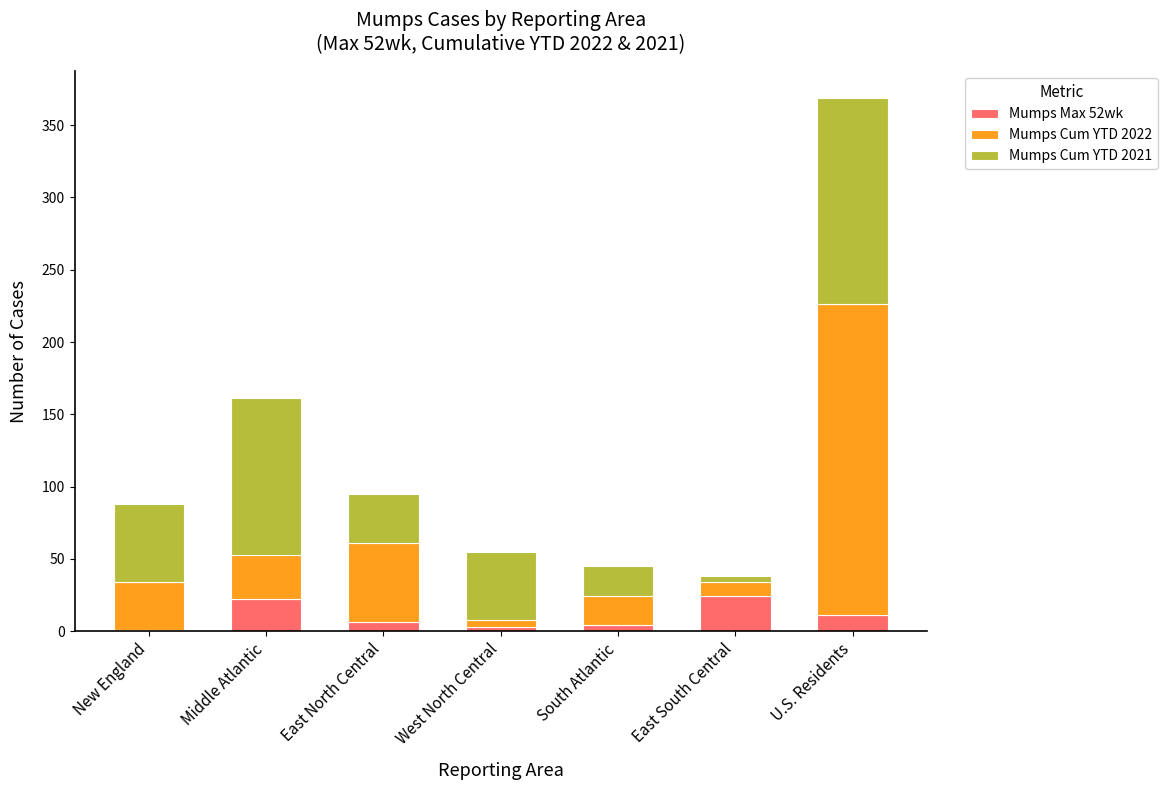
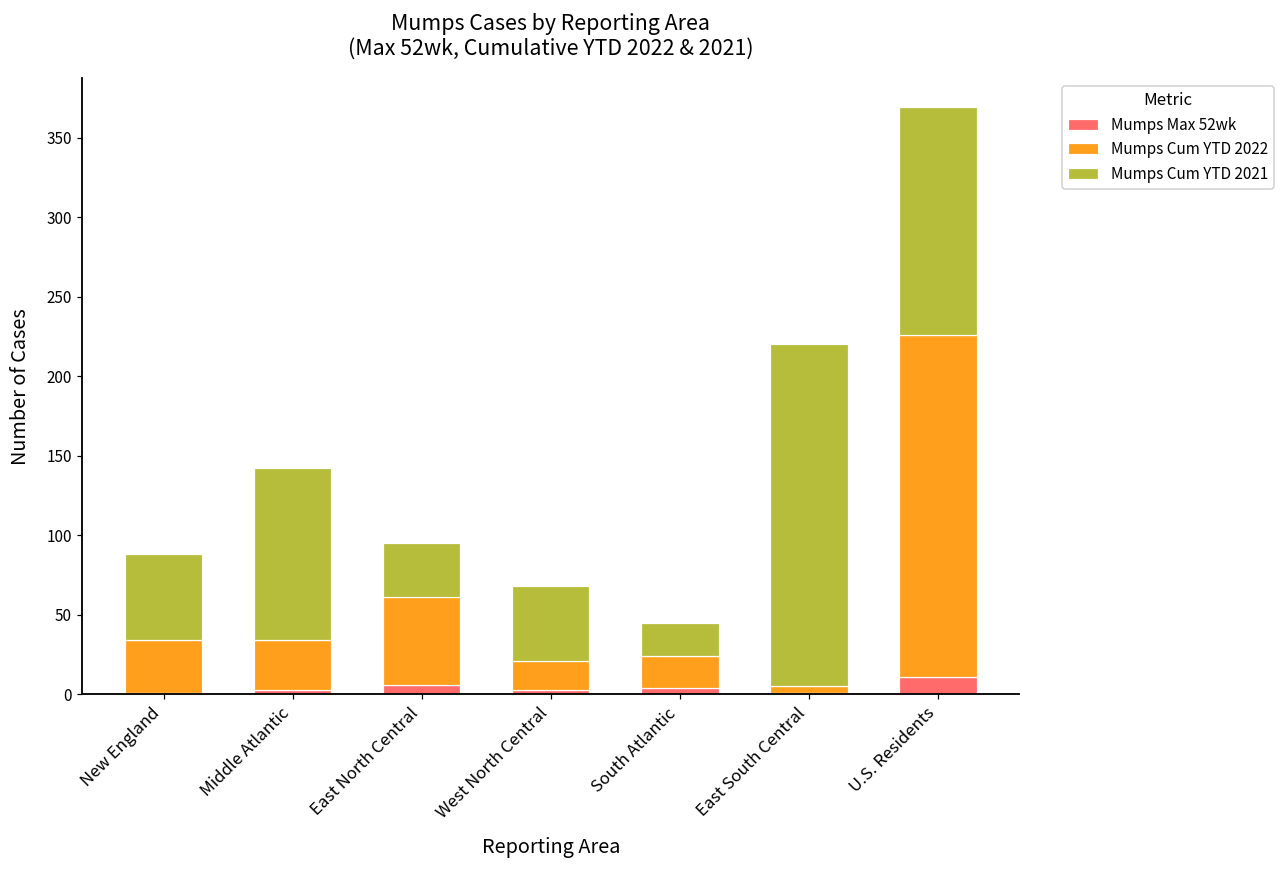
Mumps Max 52wk, Middle Atlantic: 22 -> 3
Mumps Cum YTD 2022, West North Central: 5 -> 18
Mumps Max 52wk, East South Central: 24 -> 1
Mumps Cum YTD 2022, East South Central: 10 -> 4
Mumps Cum YTD 2021, East South Central: 4 -> 215
